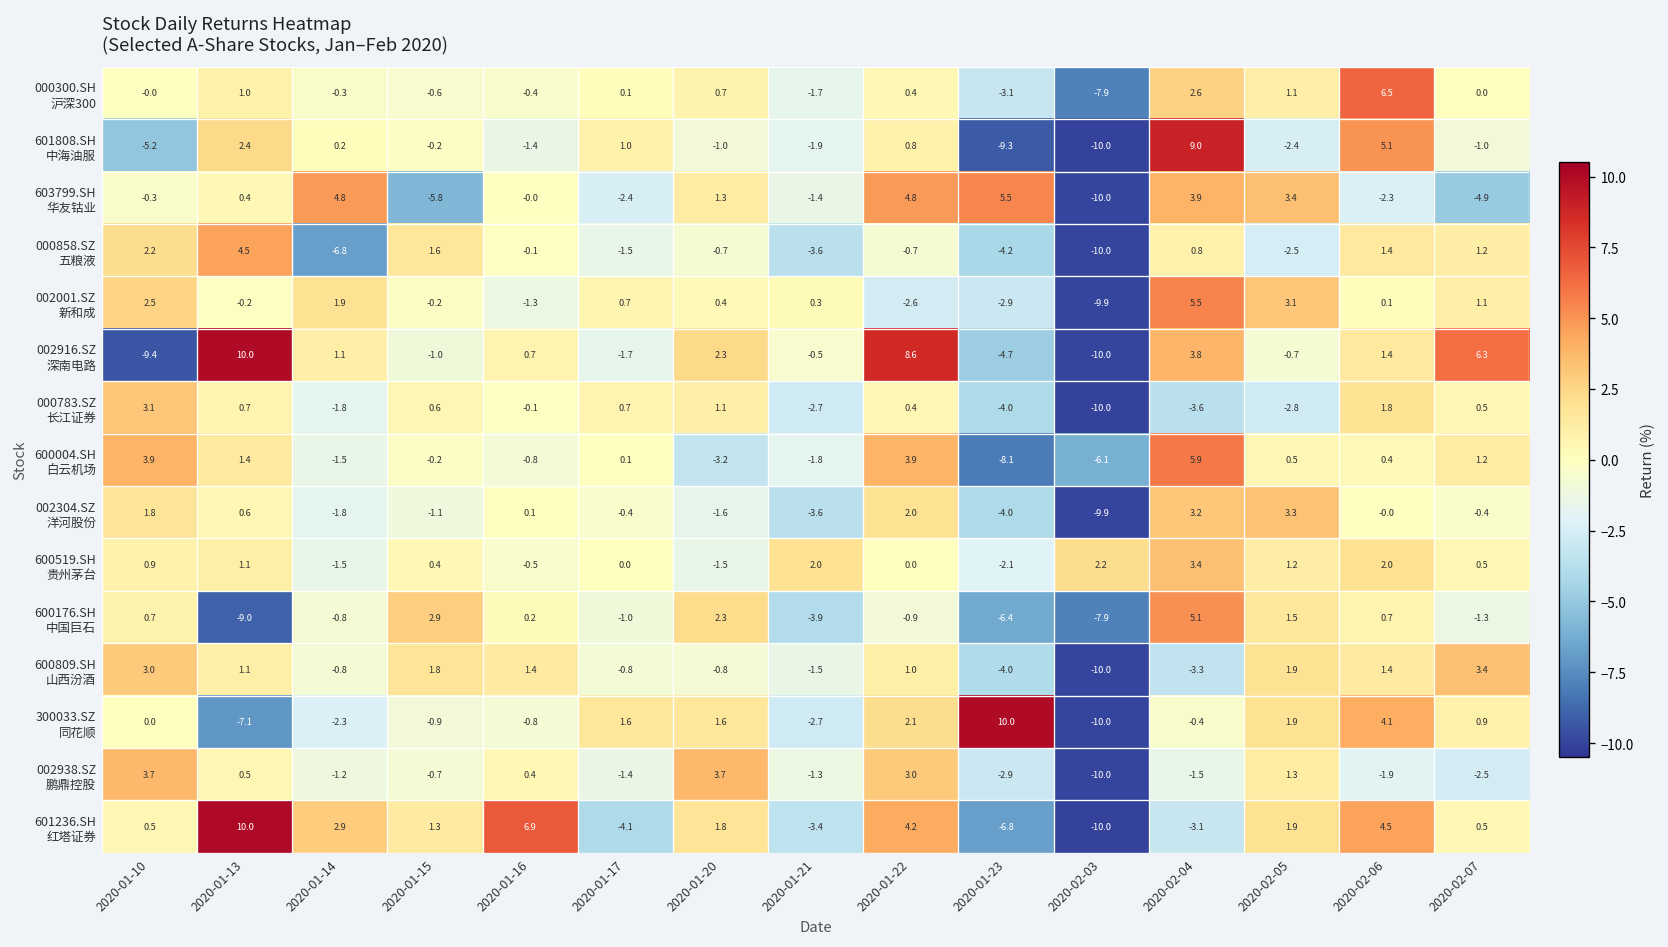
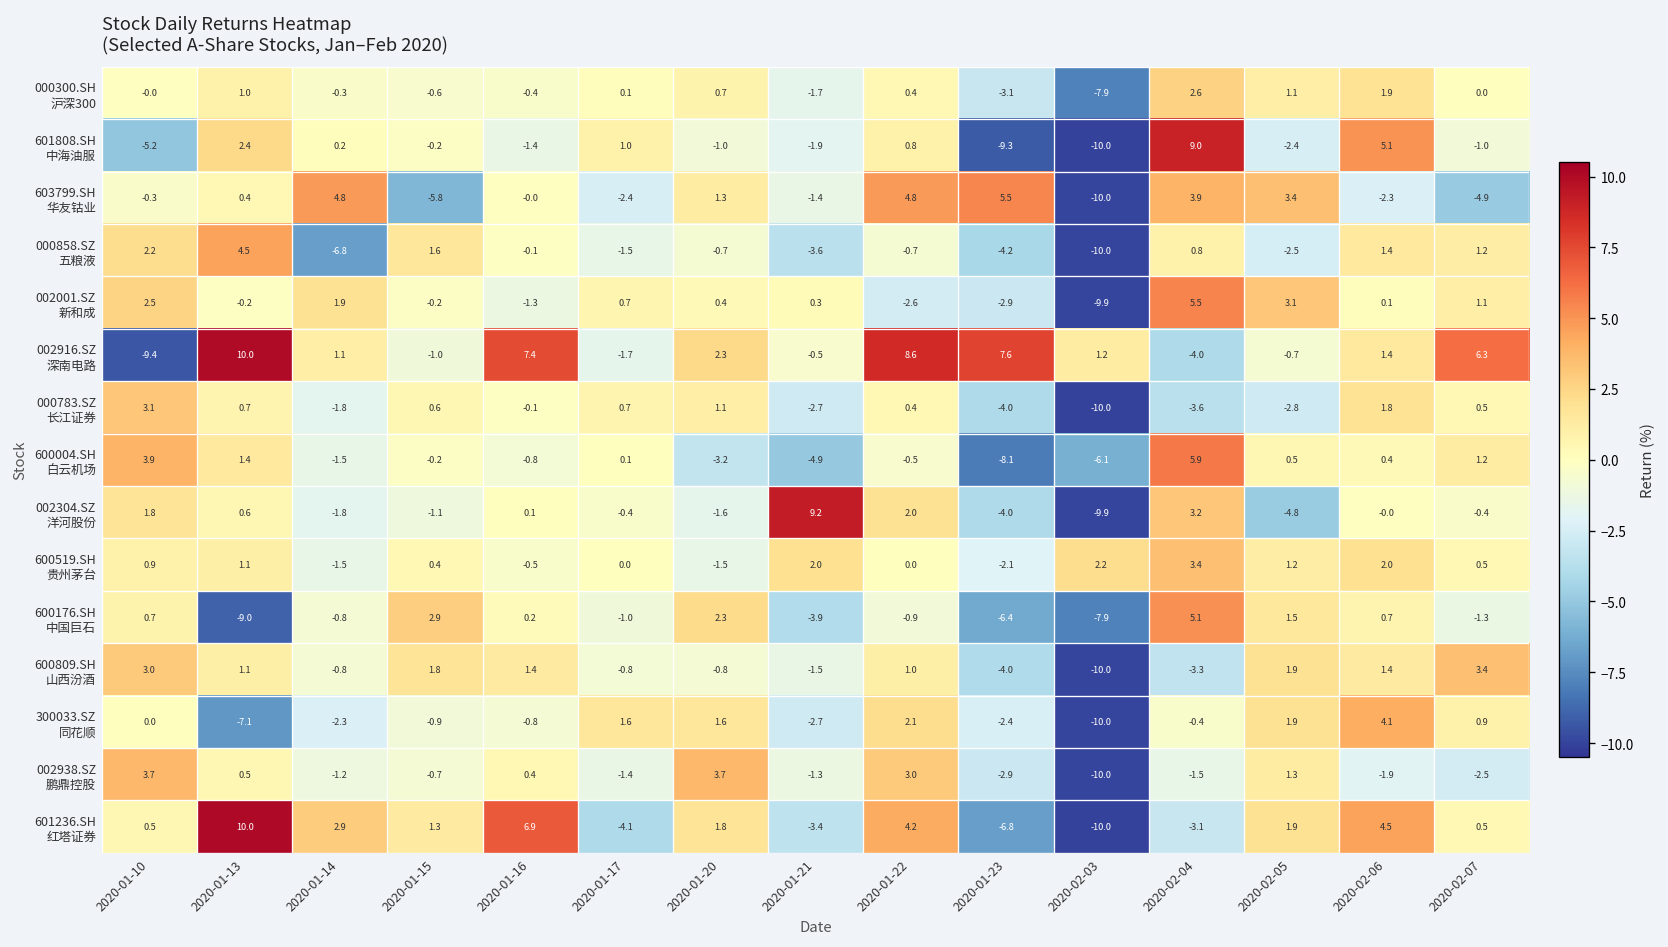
000300.SH 沪深300, 2020-02-06: 6.5 -> 1.9
002916.SZ 深南电路, 2020-01-16: 0.7 -> 7.4
002916.SZ 深南电路, 2020-01-23: -4.7 -> 7.6
002916.SZ 深南电路, 2020-02-03: -10.0 -> 1.2
002916.SZ 深南电路, 2020-02-04: 3.8 -> -4.0
600004.SH 白云机场, 2020-01-21: -1.8 -> -4.9
600004.SH 白云机场, 2020-01-22: 3.9 -> -0.5
002304.SZ 洋河股份, 2020-01-21: -3.6 -> 9.2
002304.SZ 洋河股份, 2020-02-05: 3.3 -> -4.8
300033.SZ 同花顺, 2020-01-23: 10.0 -> -2.4
